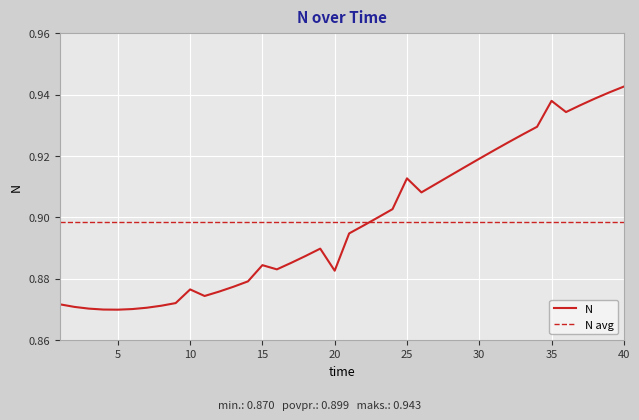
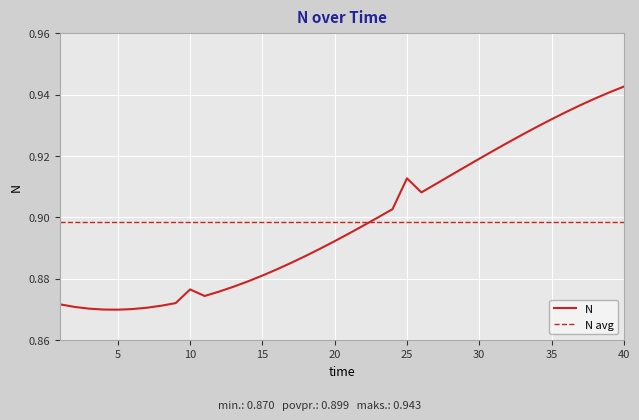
15: 0.884 -> 0.881
20: 0.883 -> 0.892
35: 0.938 -> 0.932
